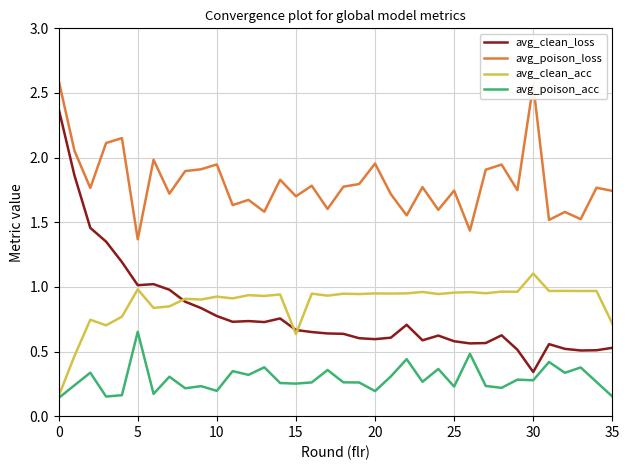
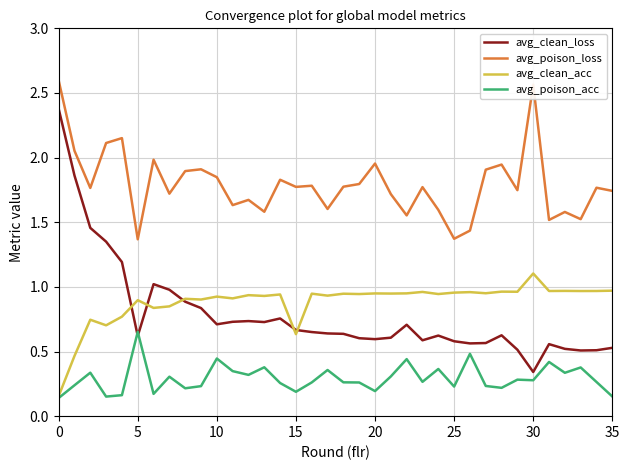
avg_clean_loss, 5: 1.01 -> 0.62
avg_clean_acc, 5: 0.98 -> 0.90
avg_clean_loss, 10: 0.77 -> 0.71
avg_poison_loss, 10: 1.95 -> 1.85
avg_poison_acc, 10: 0.20 -> 0.45
avg_poison_loss, 15: 1.70 -> 1.77
avg_poison_acc, 15: 0.25 -> 0.19
avg_poison_loss, 25: 1.74 -> 1.37
avg_clean_acc, 35: 0.72 -> 0.97
